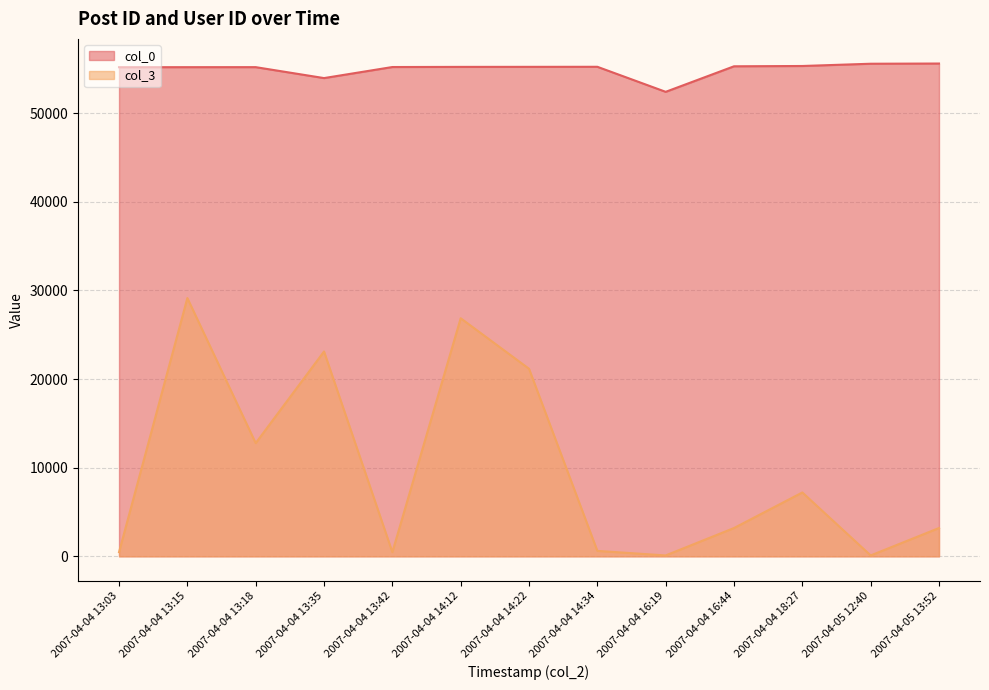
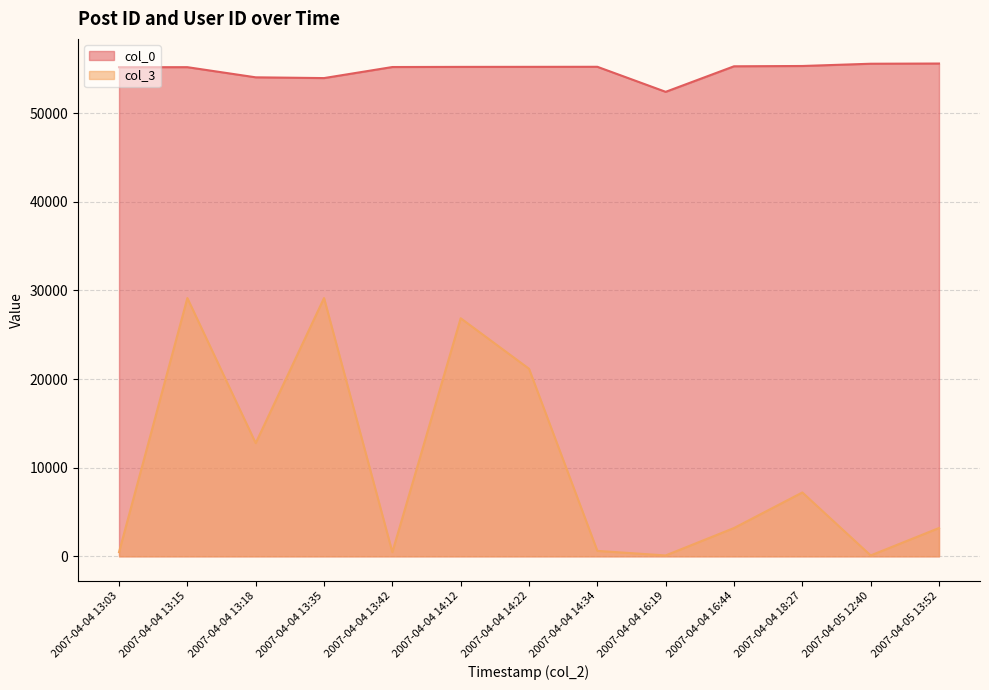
col_0, 2007-04-04 13:18: 55000 -> 54000
col_3, 2007-04-04 13:35: 23000 -> 29000
